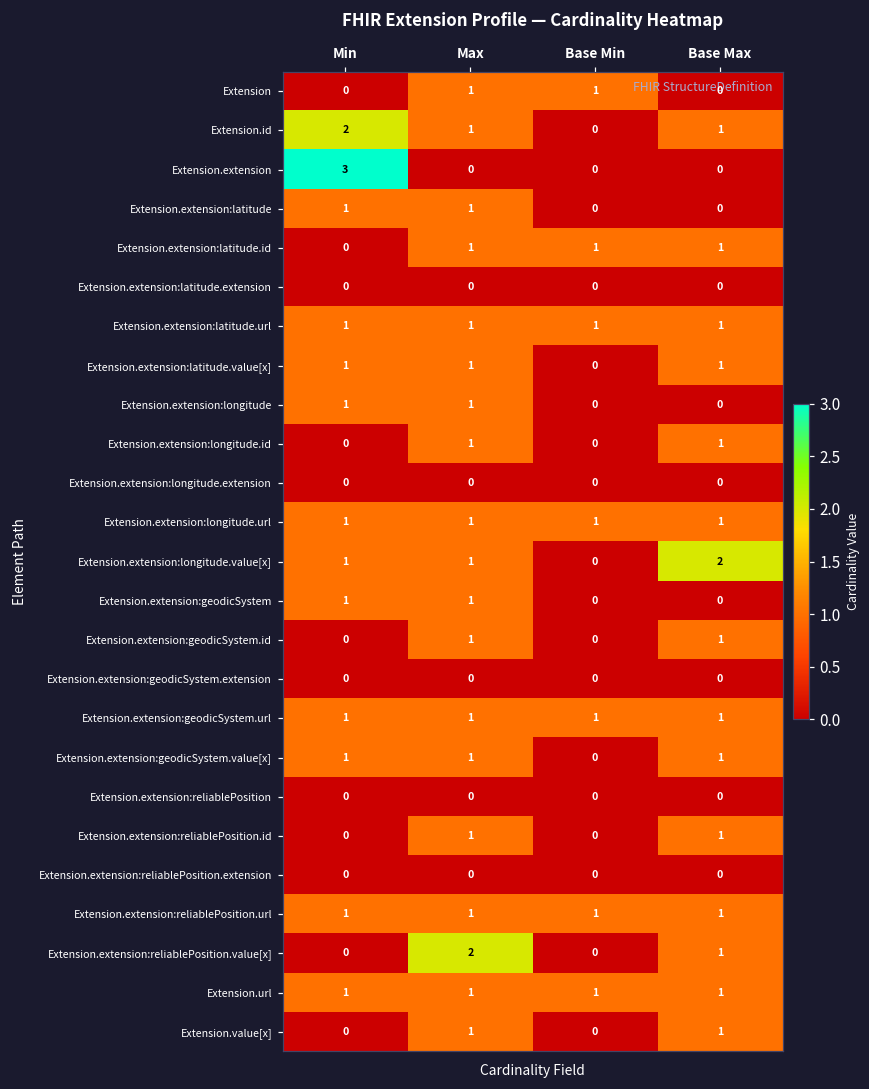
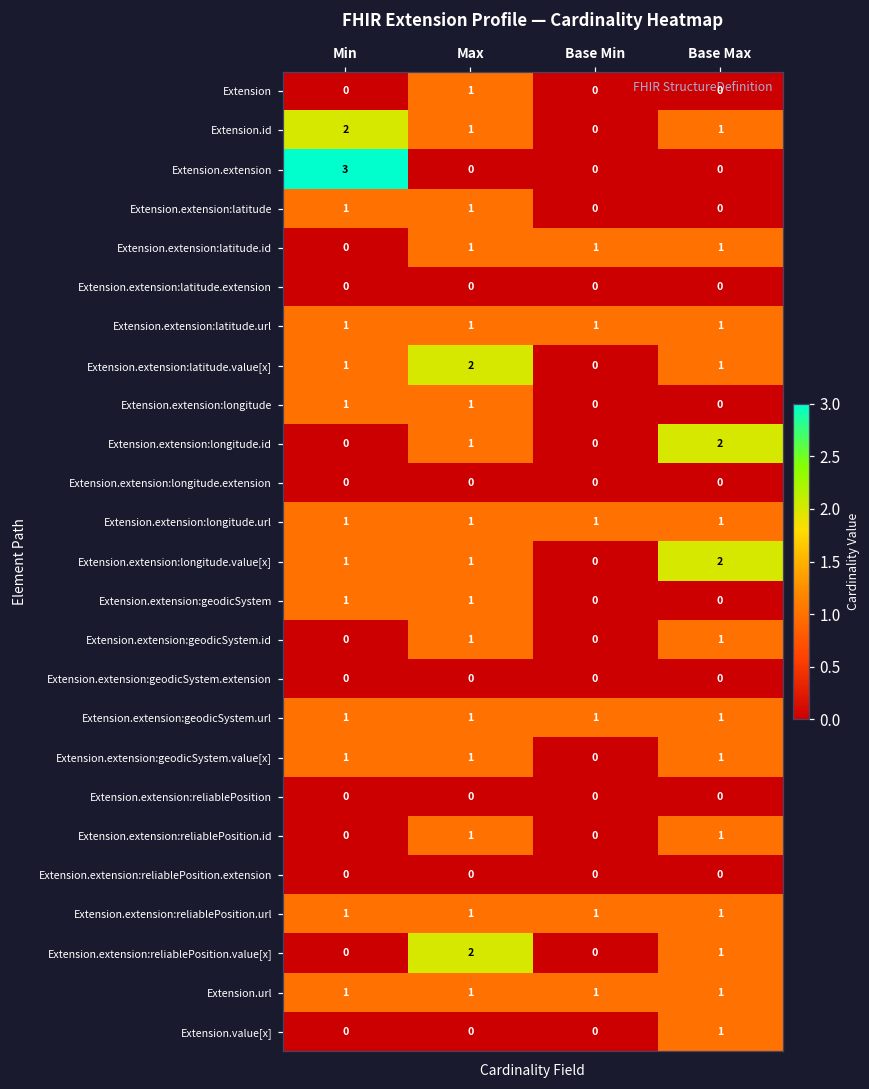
Extension, Base Min: 1 -> 0
Extension.extension:latitude.value[x], Max: 1 -> 2
Extension.extension:longitude.id, Base Max: 1 -> 2
Extension.value[x], Max: 1 -> 0
